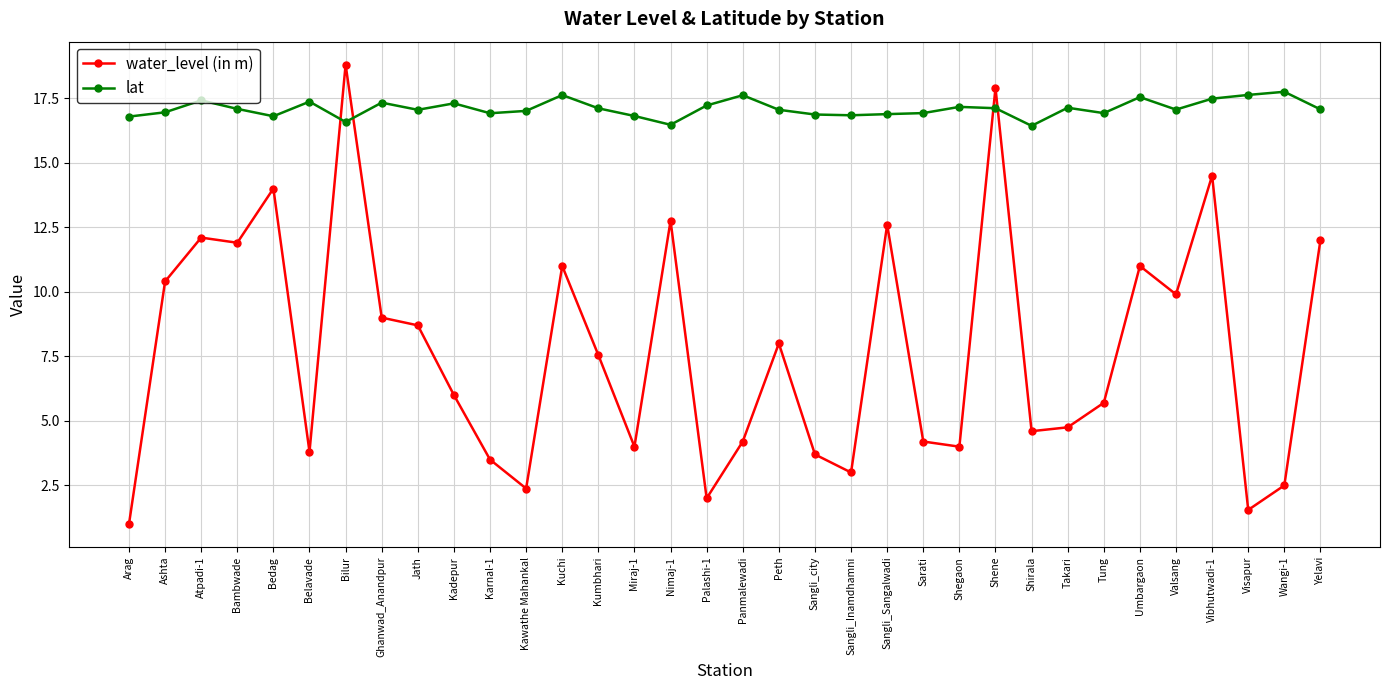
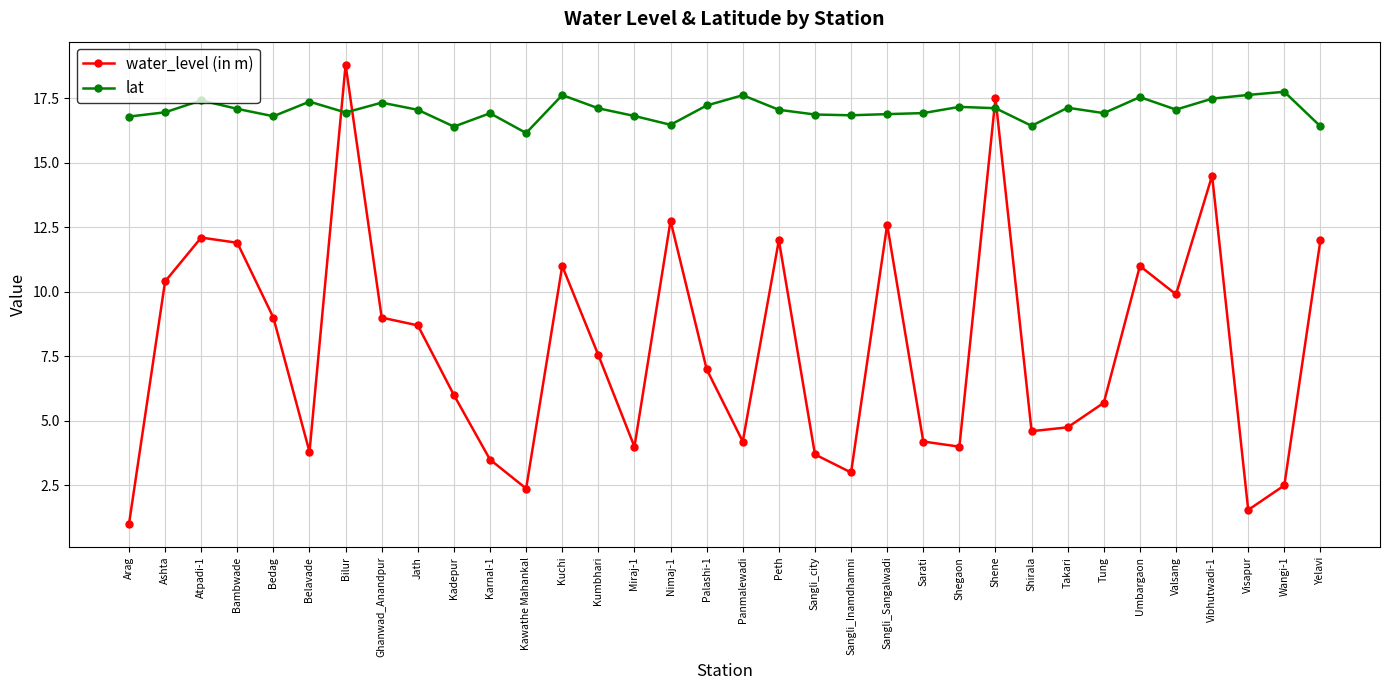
water_level (in m), Bedag: 14 -> 9
lat, Bilur: 16.6 -> 16.9
lat, Kadepur: 17.3 -> 16.4
lat, Kawathe Mahankal: 17.0 -> 16.2
water_level (in m), Palashi-1: 2 -> 7
water_level (in m), Peth: 8 -> 12
water_level (in m), Shene: 17.9 -> 17.5
lat, Yelavi: 17.1 -> 16.4
